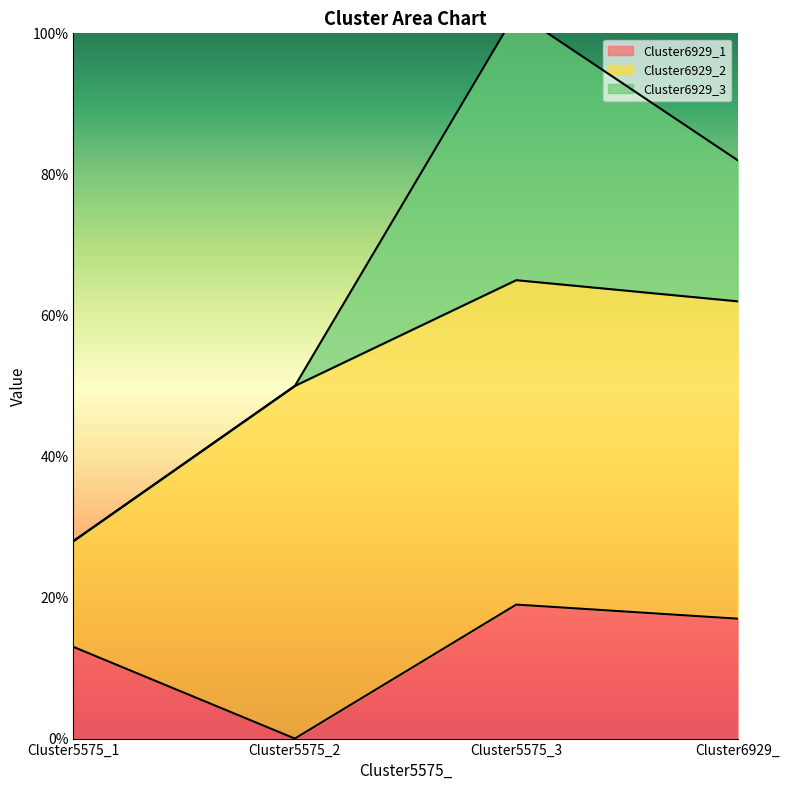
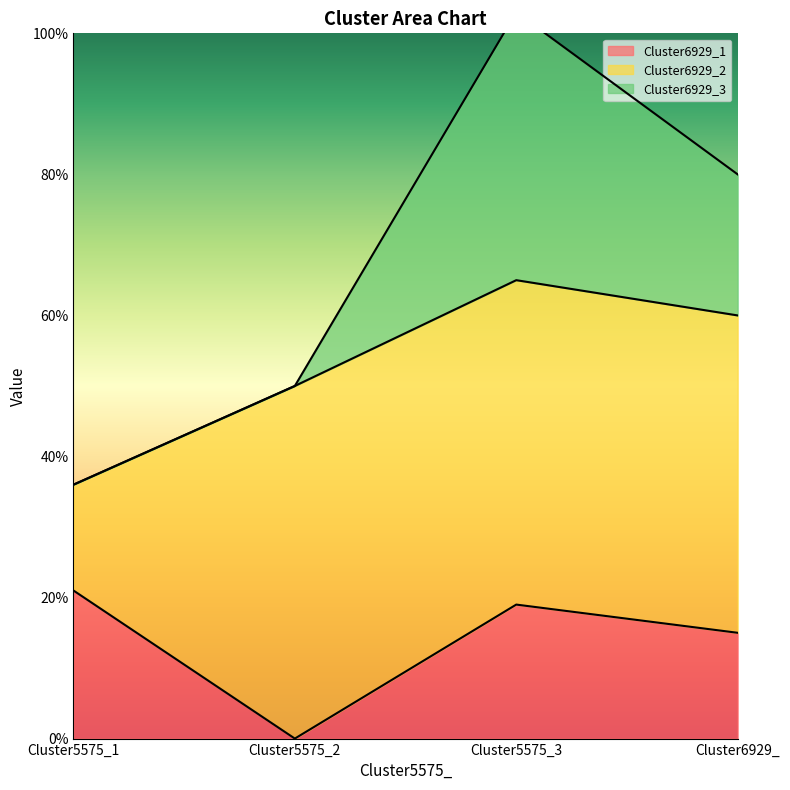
Cluster6929_1, Cluster5575_1: 13% -> 21%
Cluster6929_1, Cluster6929_: 17% -> 15%
